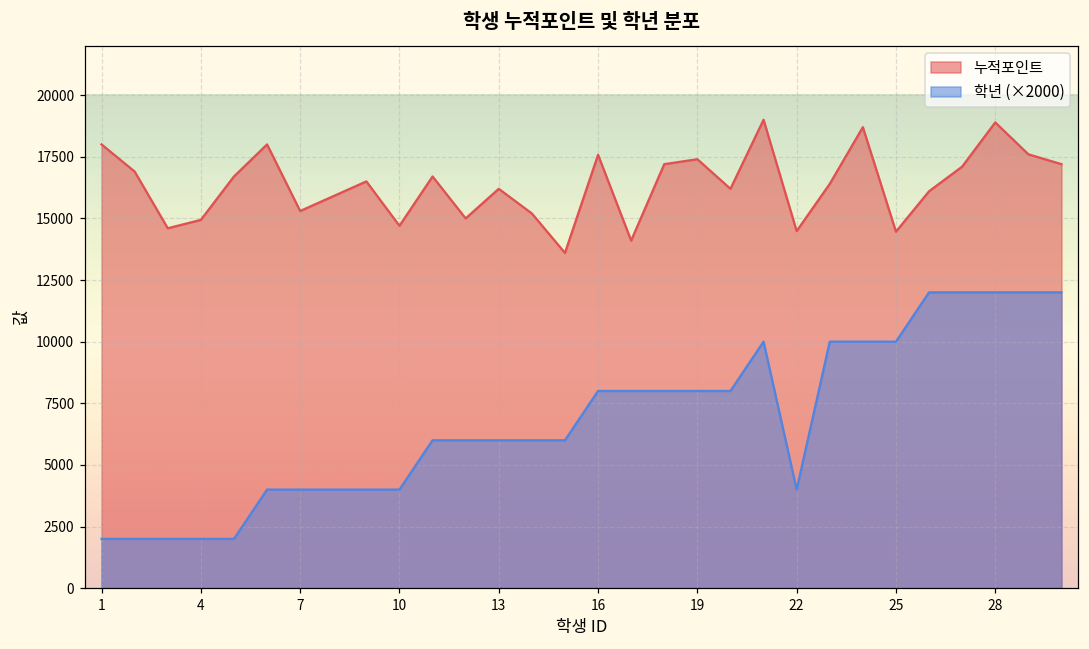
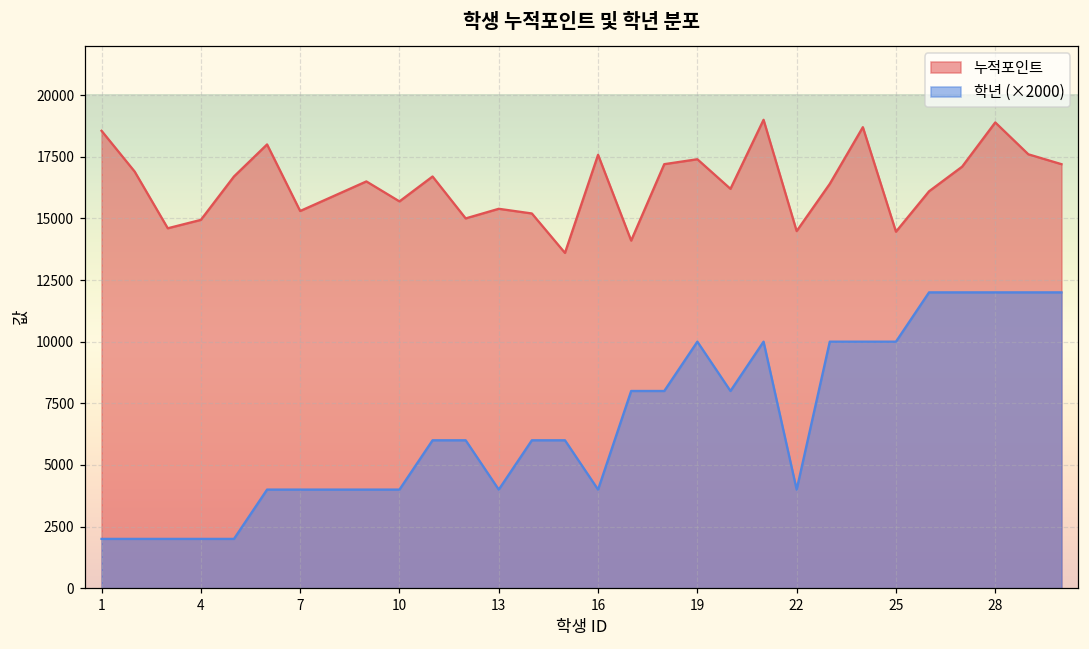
누적포인트, 1: 18000 -> 18600
누적포인트, 10: 14700 -> 15700
누적포인트, 13: 16200 -> 15400
학년 (×2000), 13: 6000 -> 4000
학년 (×2000), 16: 8000 -> 4000
학년 (×2000), 19: 8000 -> 10000
